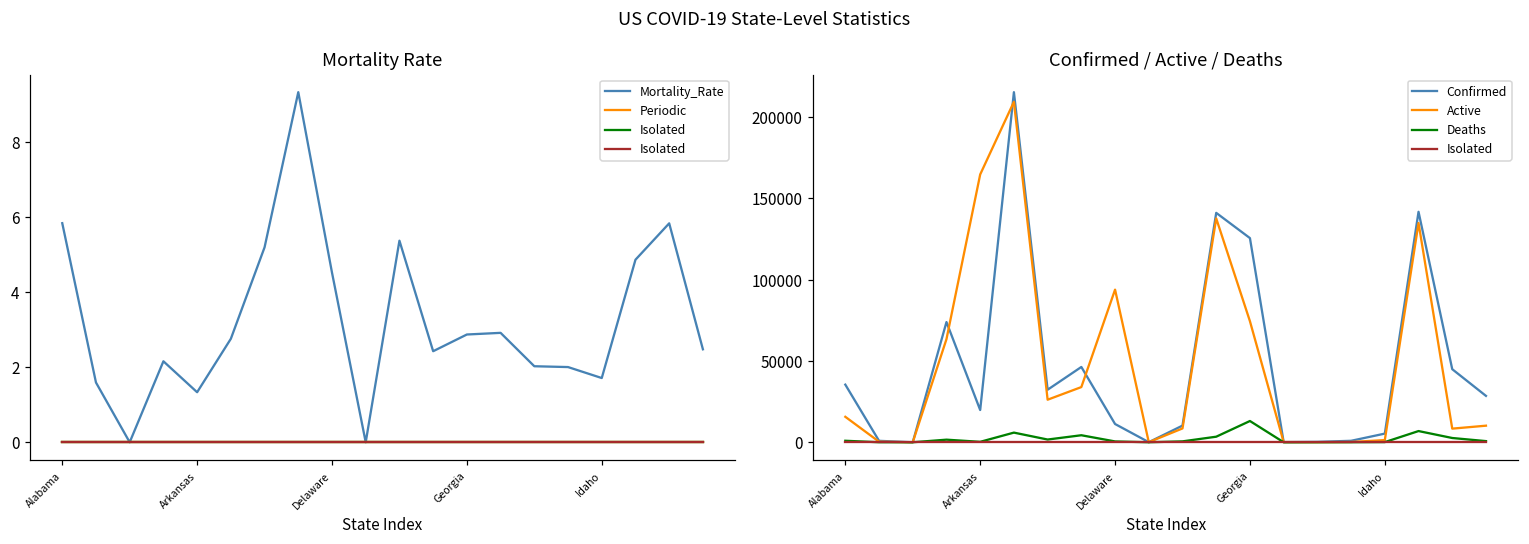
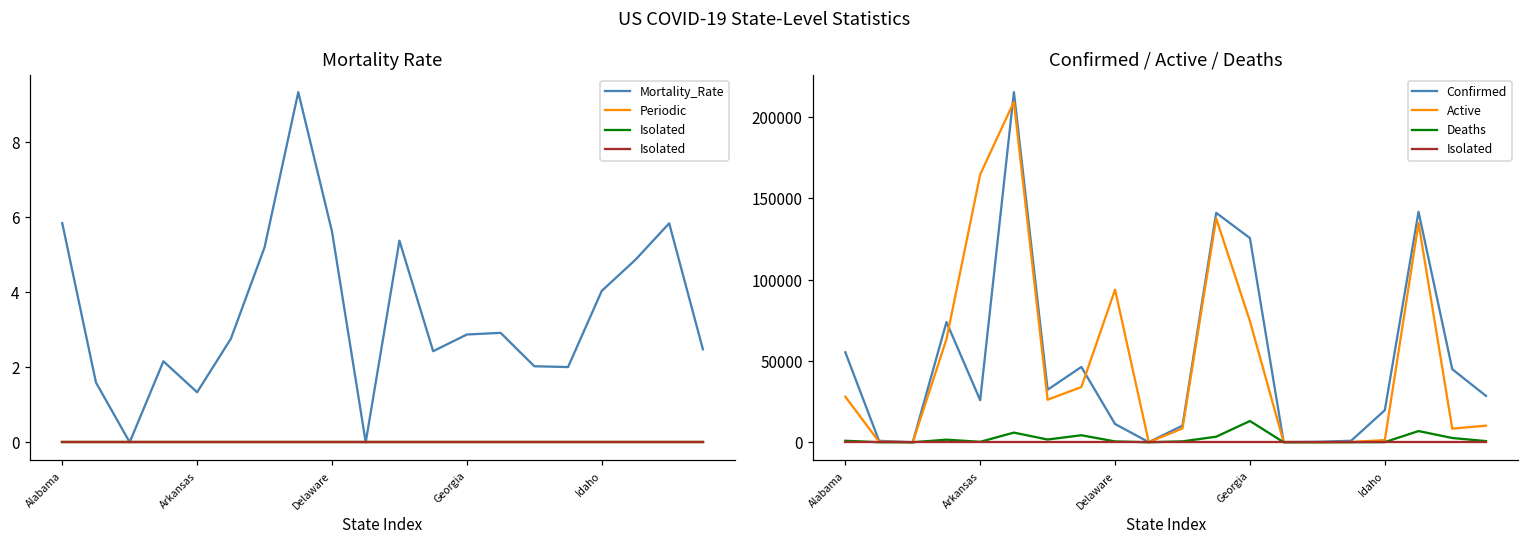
Mortality Rate, Mortality_Rate, Delaware: 4.5 -> 5.6
Mortality Rate, Mortality_Rate, Idaho: 1.7 -> 4.0
Confirmed / Active / Deaths, Confirmed, Alabama: 35000 -> 55000
Confirmed / Active / Deaths, Active, Alabama: 16000 -> 28000
Confirmed / Active / Deaths, Confirmed, Arkansas: 20000 -> 26000
Confirmed / Active / Deaths, Confirmed, Idaho: 5000 -> 20000
